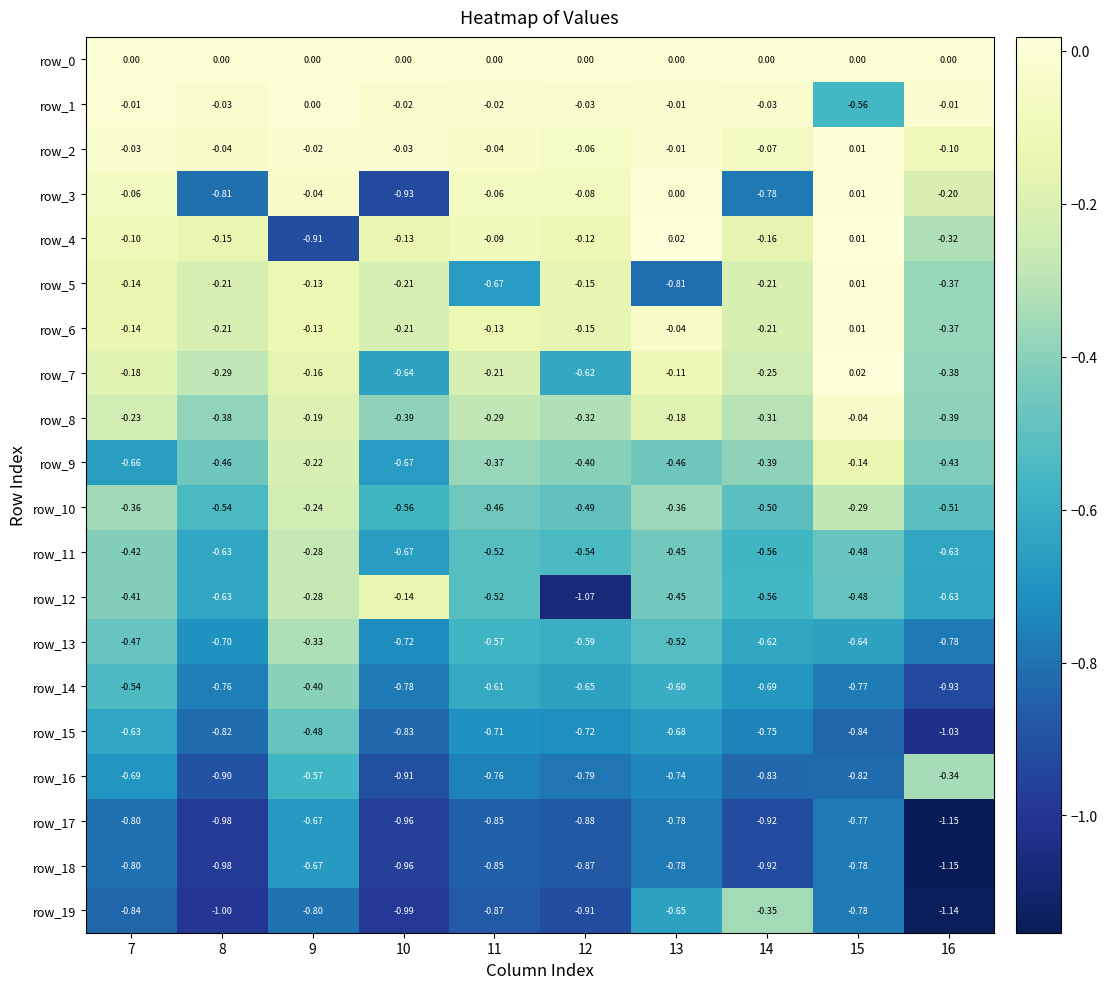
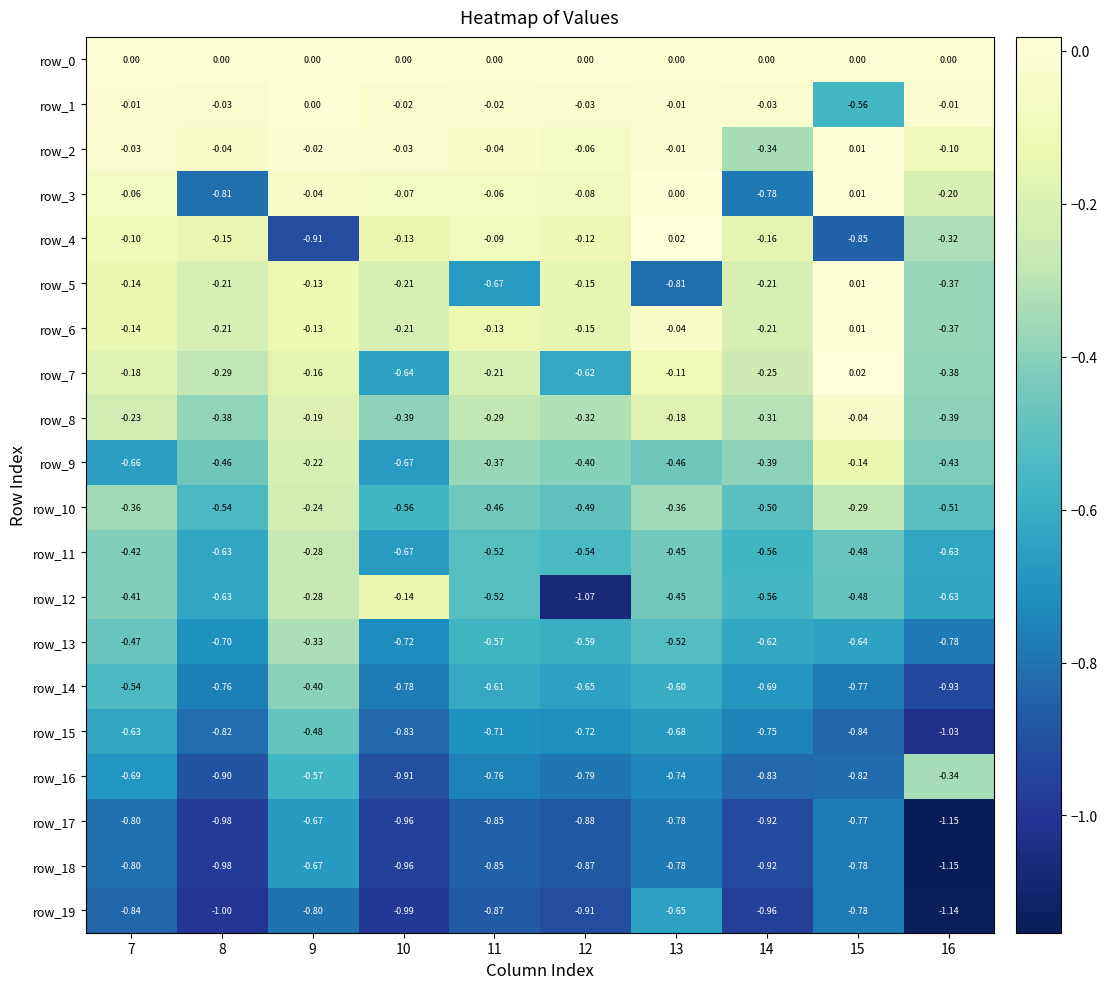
row_2, 14: -0.07 -> -0.34
row_3, 10: -0.93 -> -0.07
row_4, 15: 0.01 -> -0.85
row_19, 14: -0.35 -> -0.96
